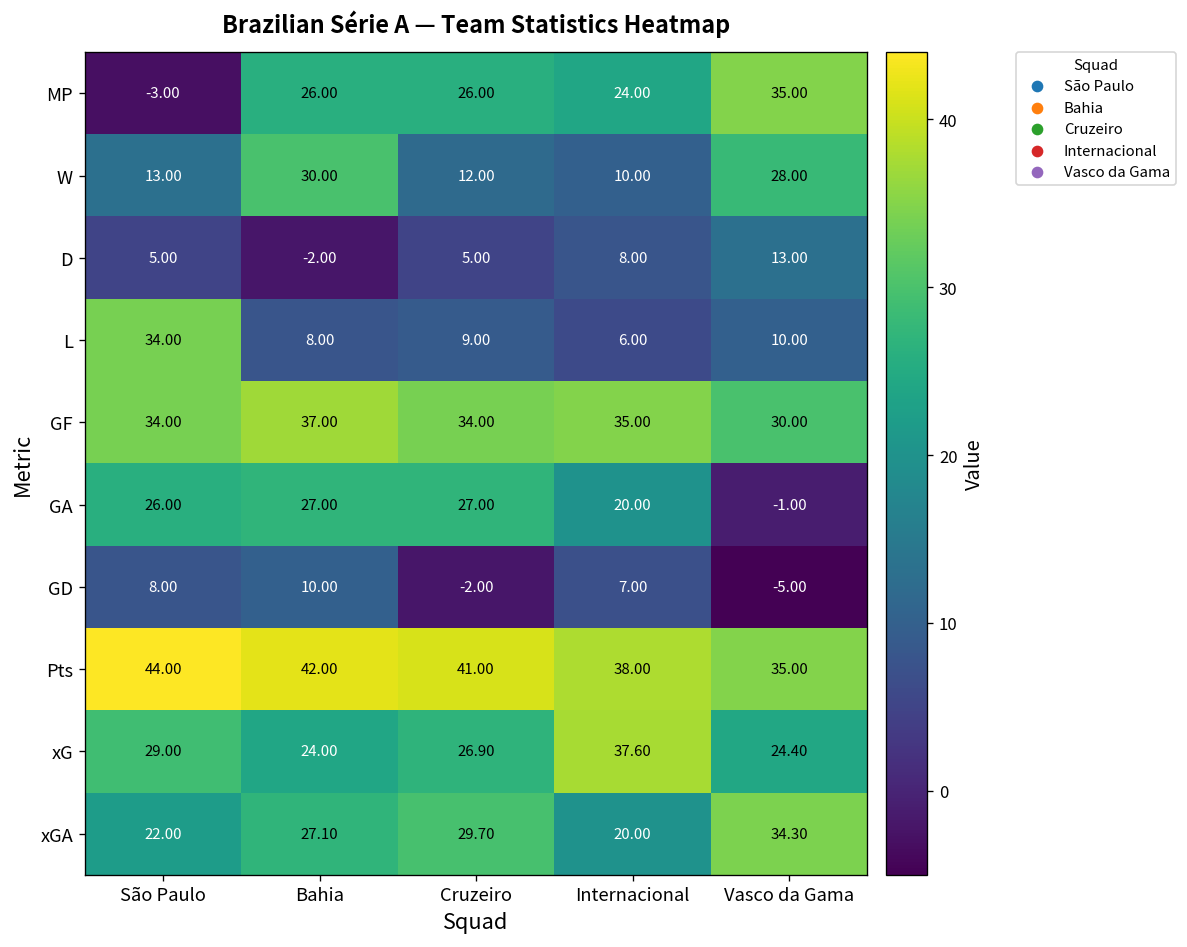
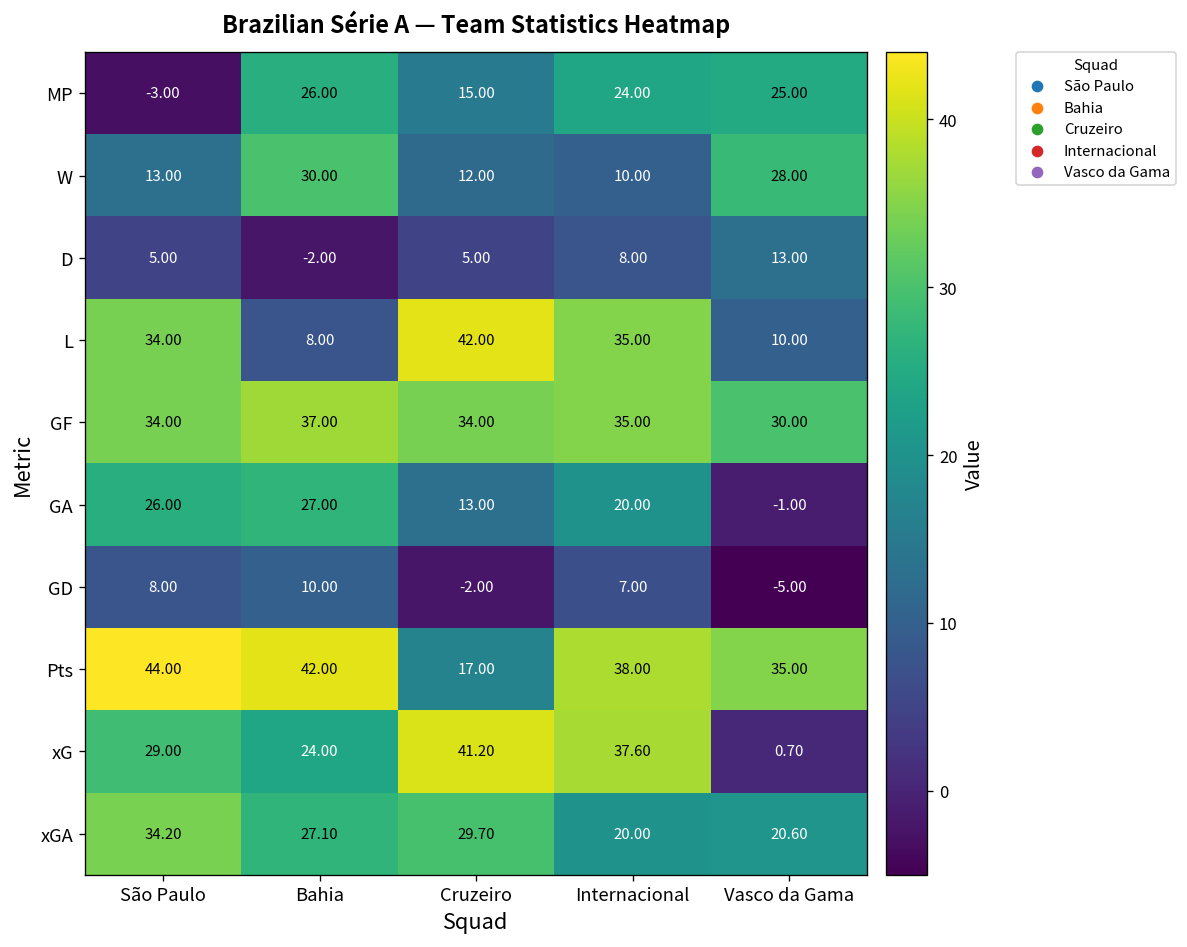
MP, Cruzeiro: 26.00 -> 15.00
MP, Vasco da Gama: 35.00 -> 25.00
L, Cruzeiro: 9.00 -> 42.00
L, Internacional: 6.00 -> 35.00
GA, Cruzeiro: 27.00 -> 13.00
Pts, Cruzeiro: 41.00 -> 17.00
xG, Cruzeiro: 26.90 -> 41.20
xG, Vasco da Gama: 24.40 -> 0.70
xGA, São Paulo: 22.00 -> 34.20
xGA, Vasco da Gama: 34.30 -> 20.60
